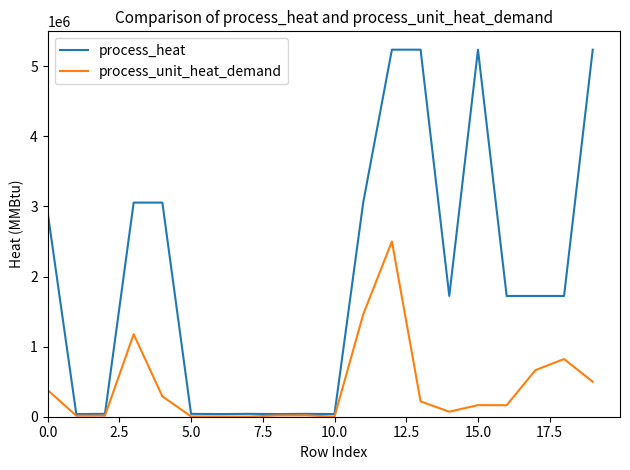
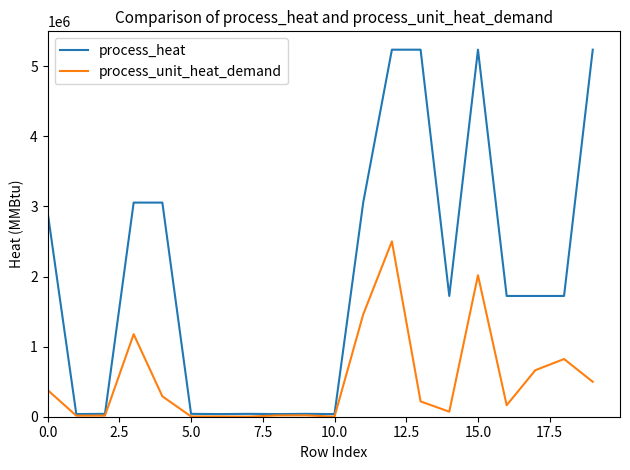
process_unit_heat_demand, 15.0: 200000 -> 2000000
